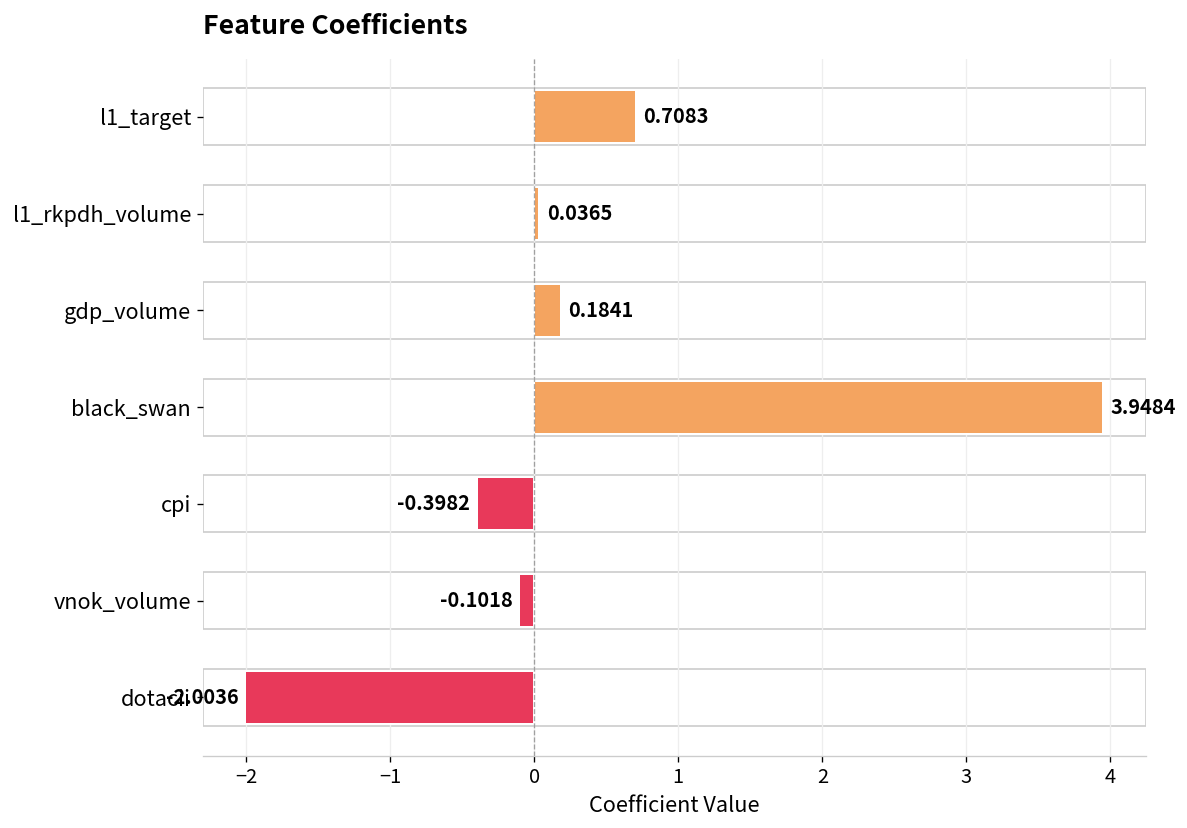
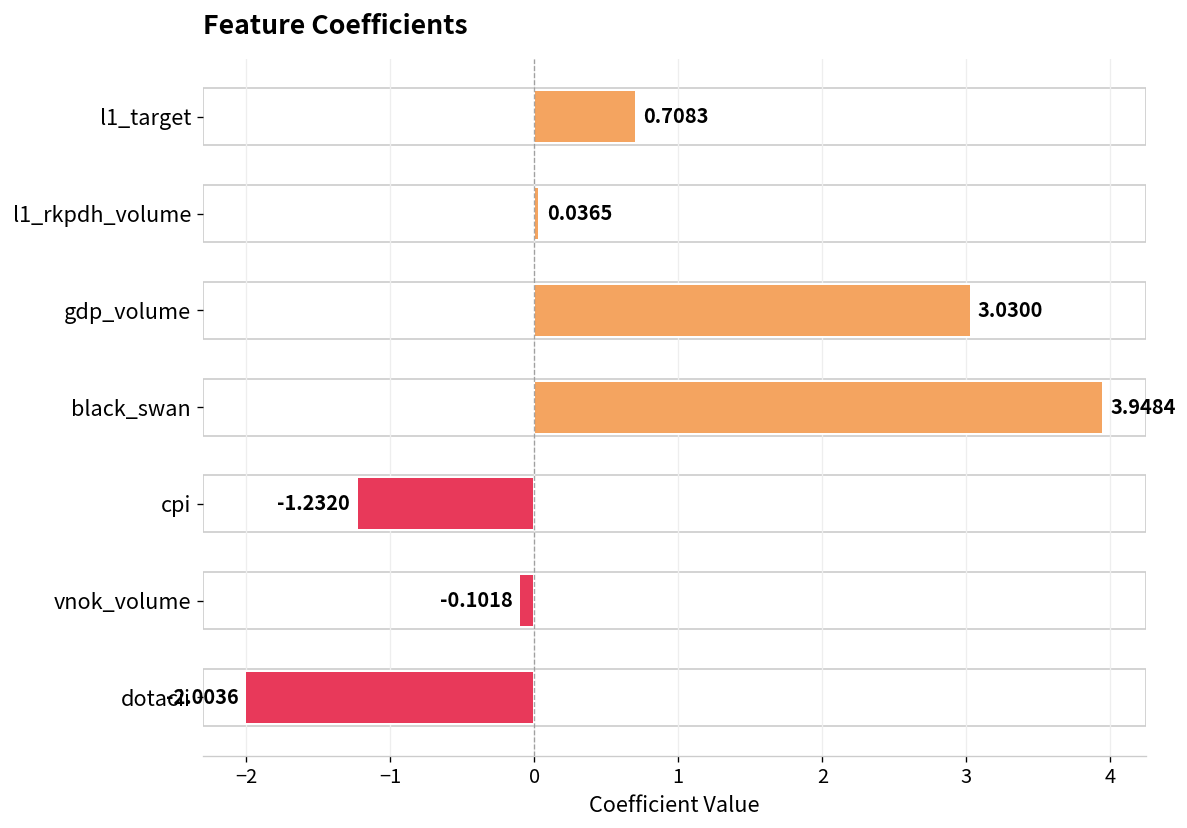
gdp_volume: 0.1841 -> 3.0300
cpi: -0.3982 -> -1.2320
